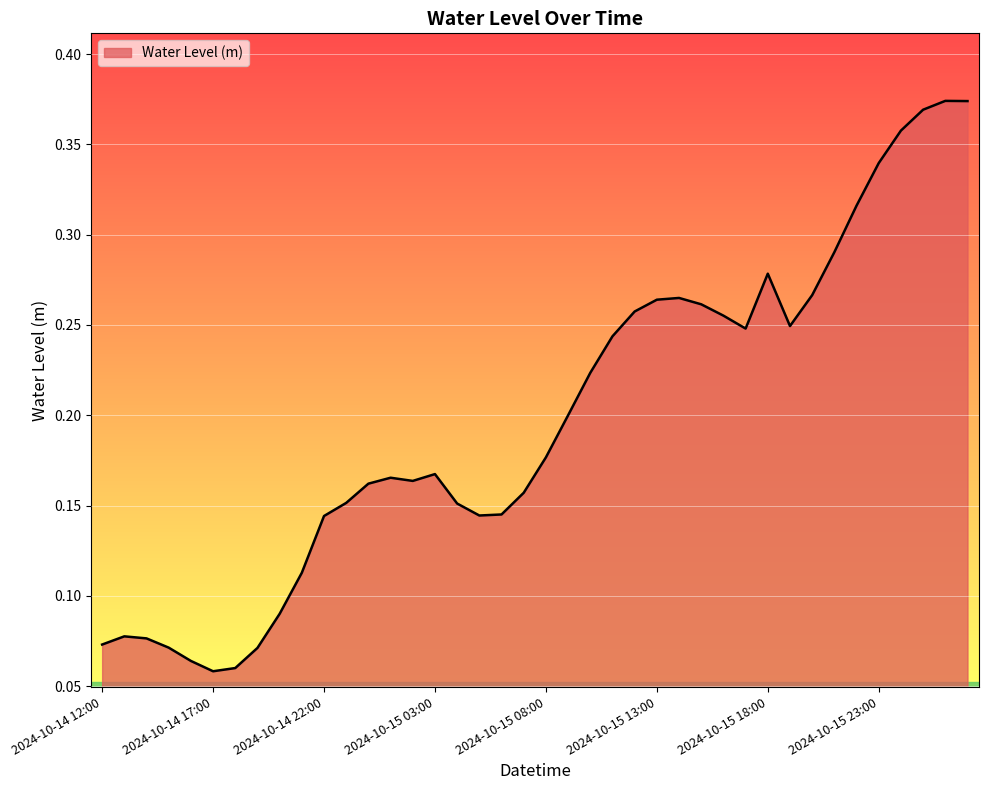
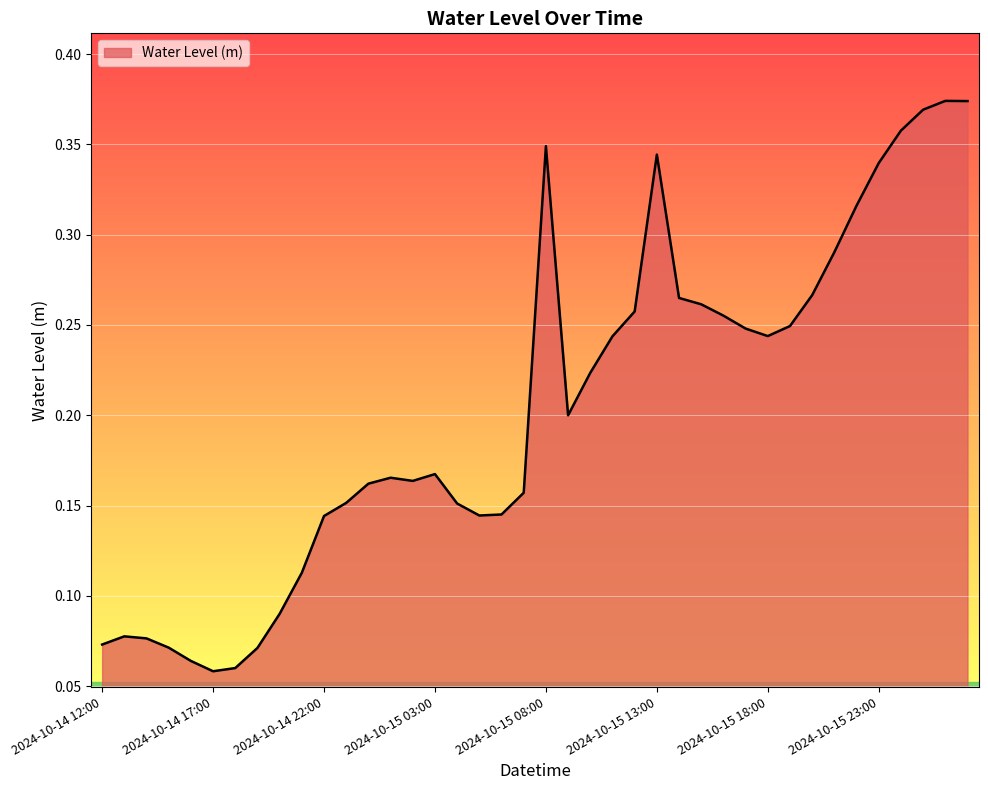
2024-10-15 08:00: 0.177 -> 0.349
2024-10-15 13:00: 0.264 -> 0.344
2024-10-15 18:00: 0.278 -> 0.244
